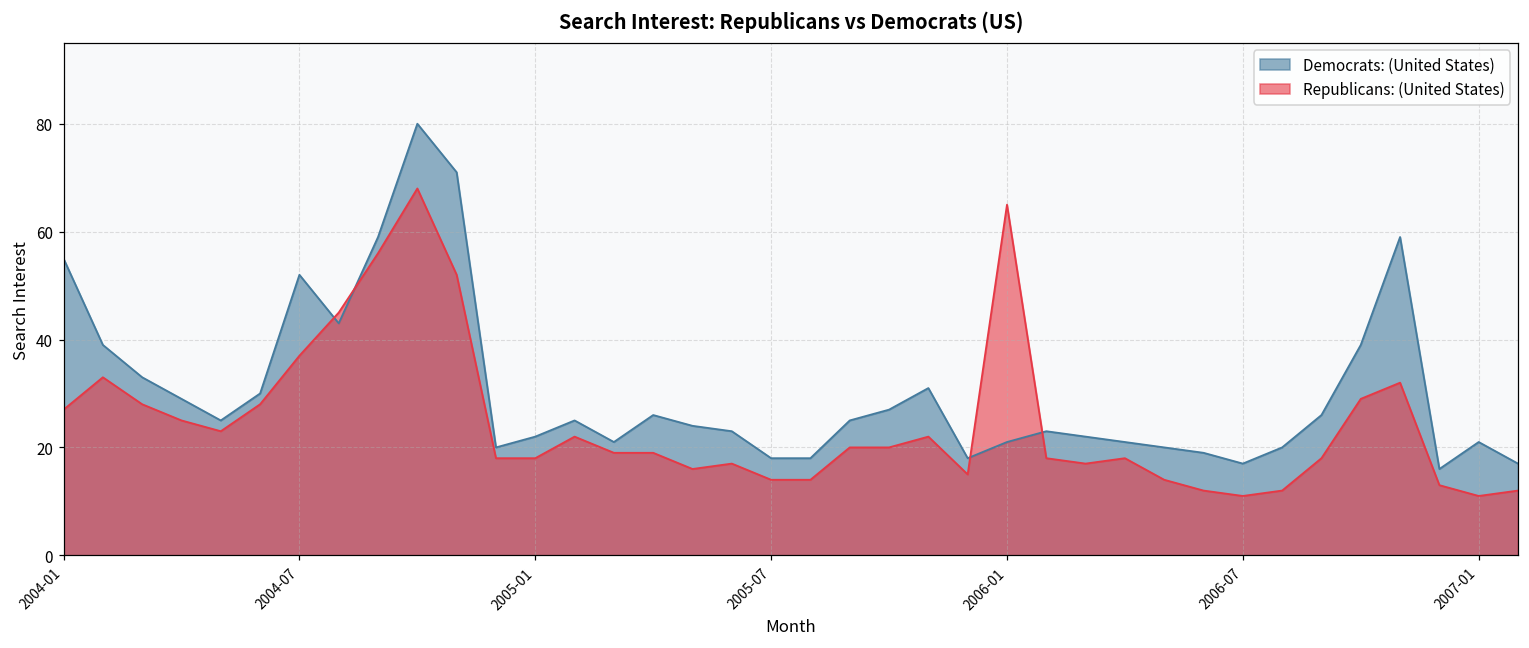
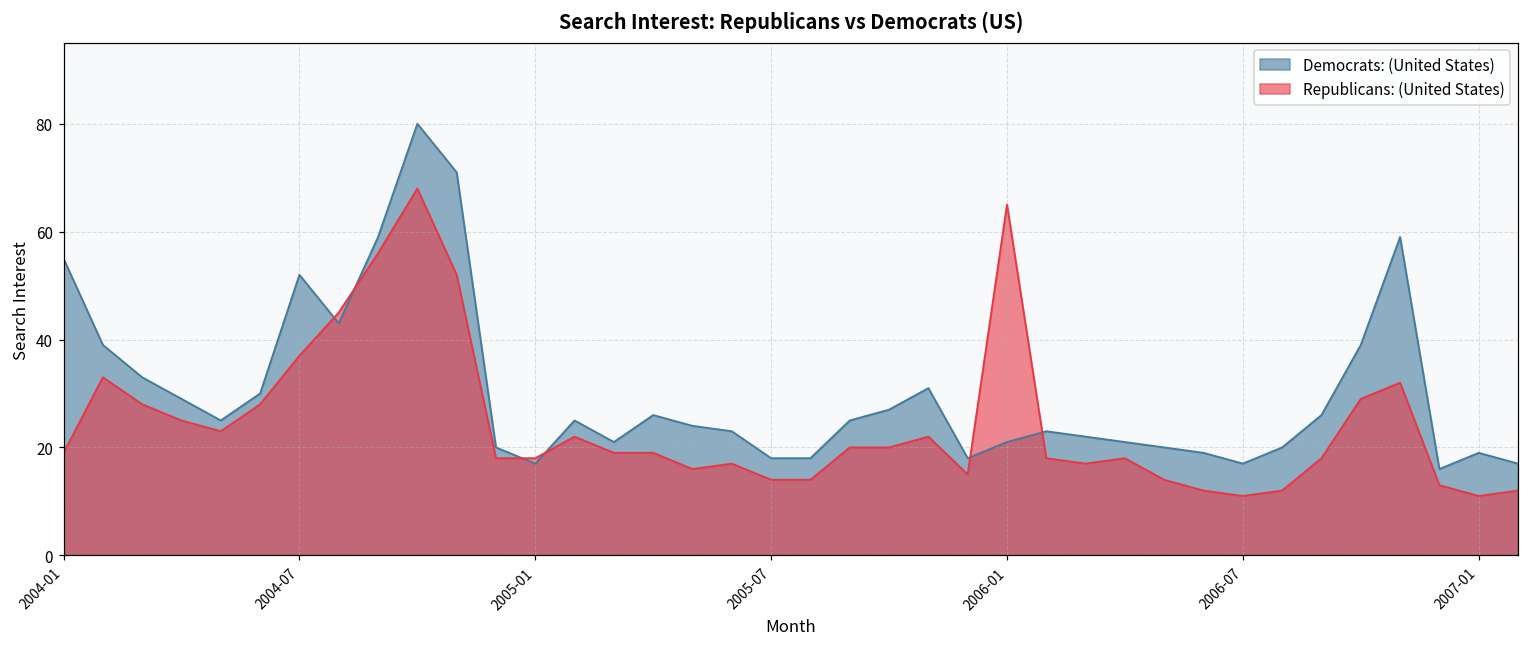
Republicans: (United States), 2004-01: 27 -> 19
Democrats: (United States), 2005-01: 22 -> 17
Democrats: (United States), 2007-01: 21 -> 19
